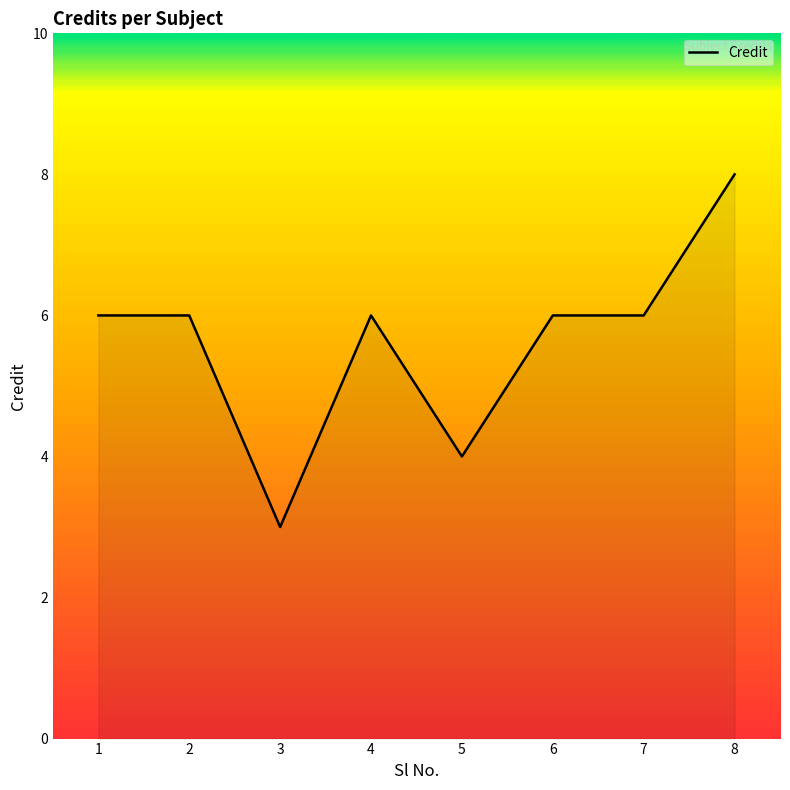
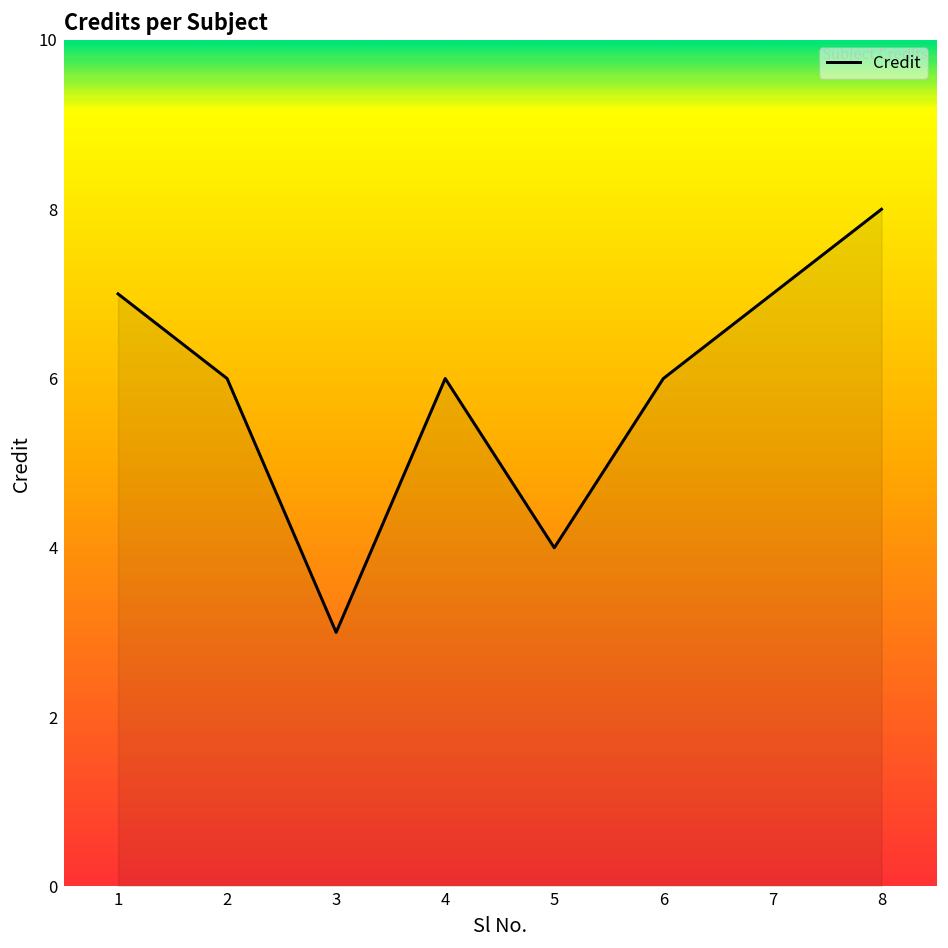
1: 6 -> 7
7: 6 -> 7
